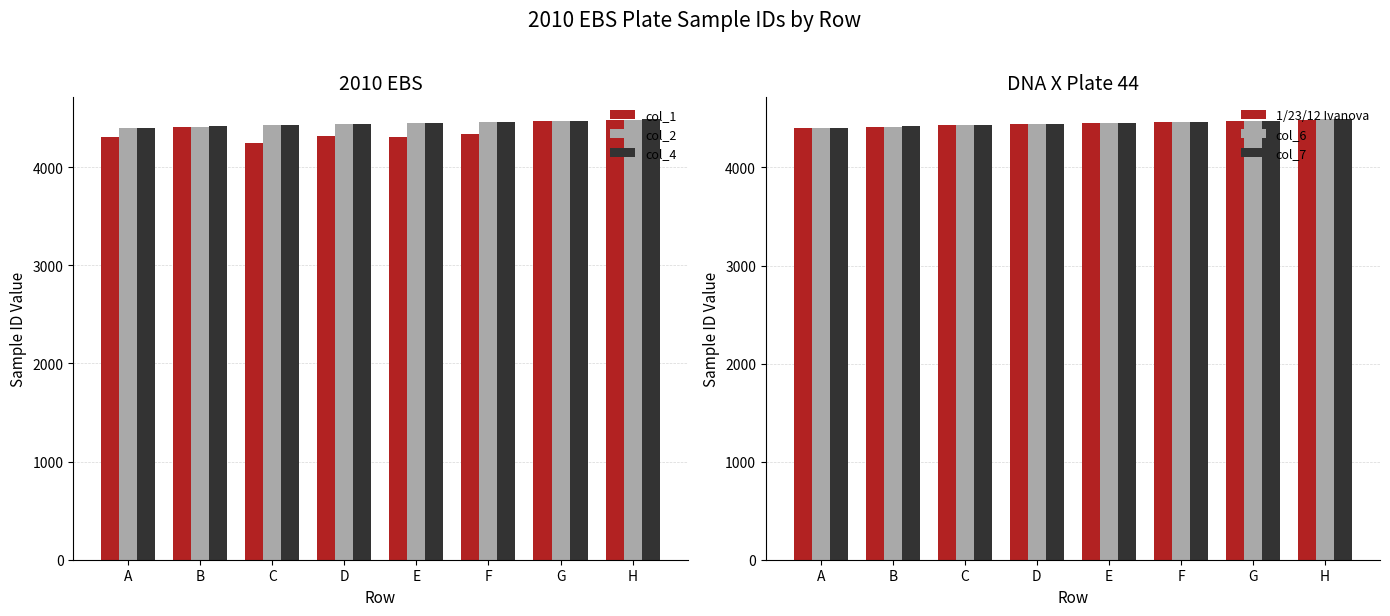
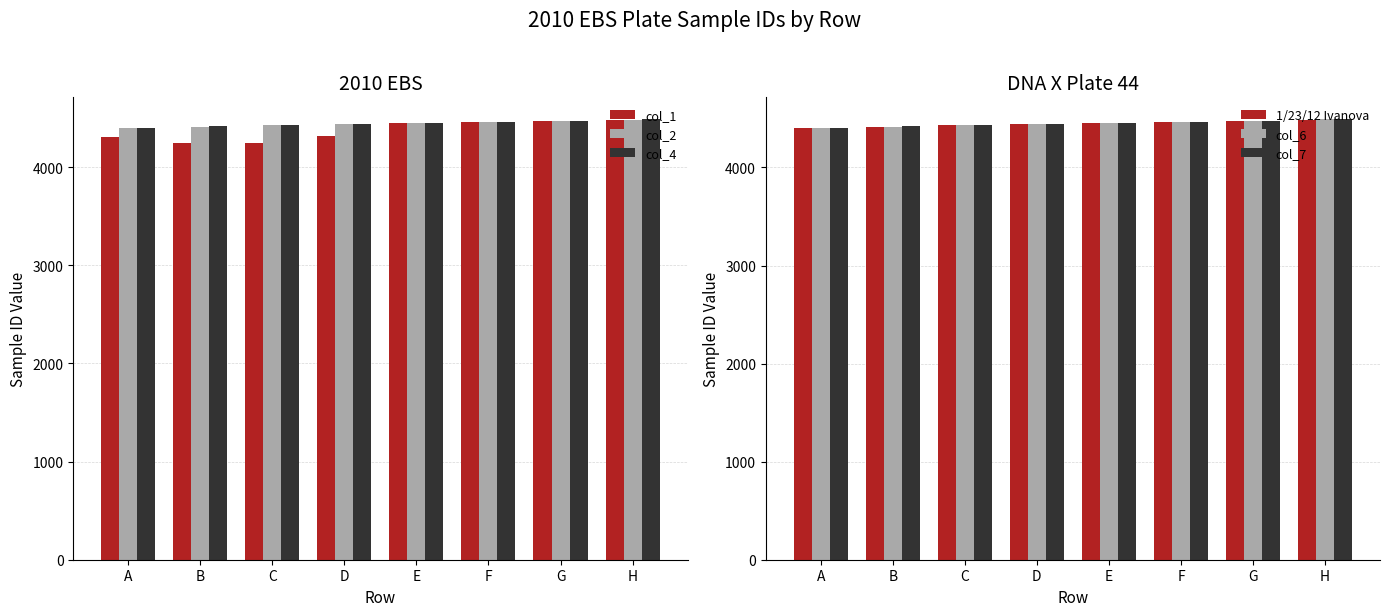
2010 EBS, col_1, B: 4400 -> 4200
2010 EBS, col_1, E: 4300 -> 4400
2010 EBS, col_1, F: 4300 -> 4500
